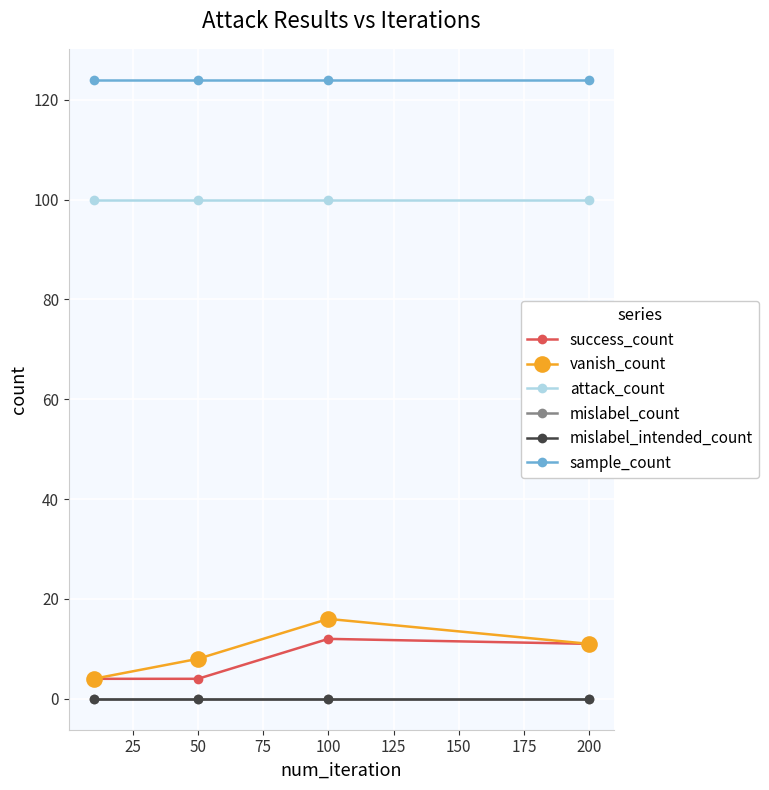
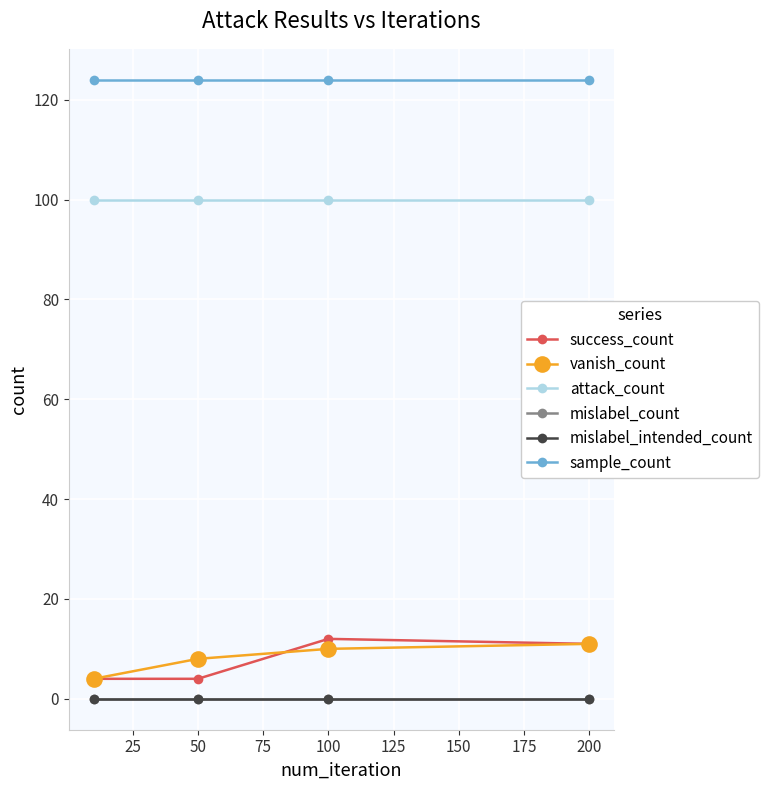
vanish_count, 100: 16 -> 10
